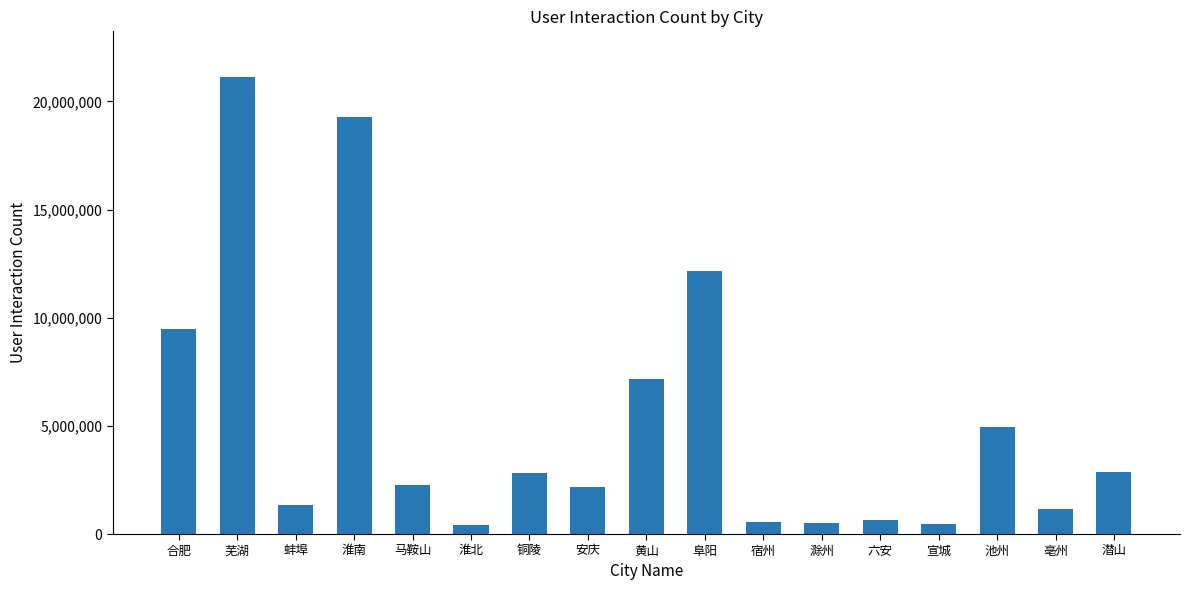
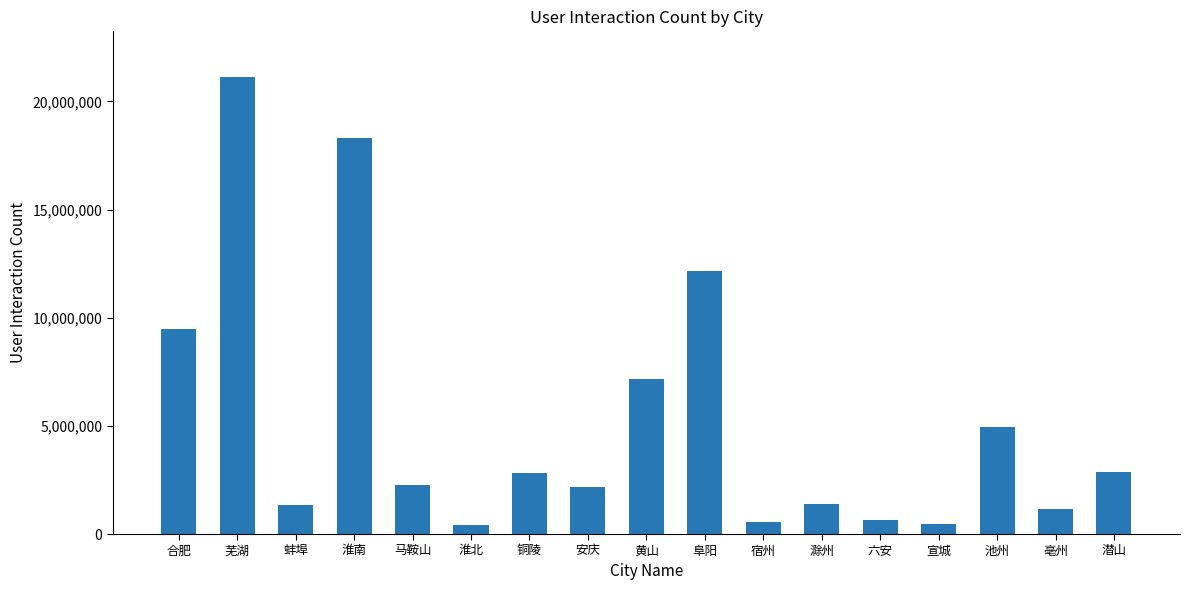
淮南: 19,300,000 -> 18,300,000
滁州: 500,000 -> 1,400,000
